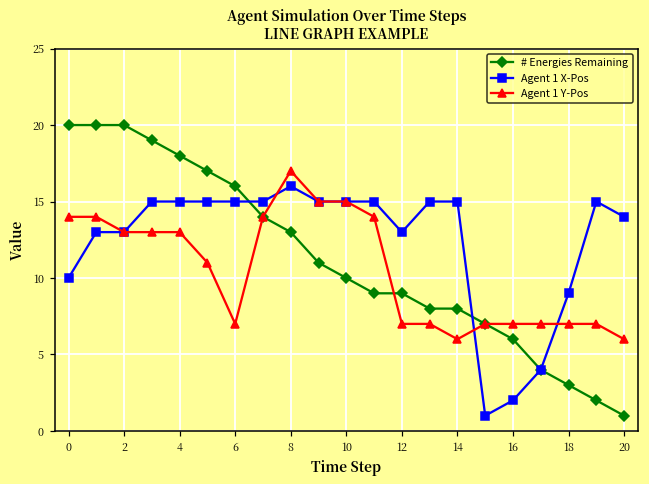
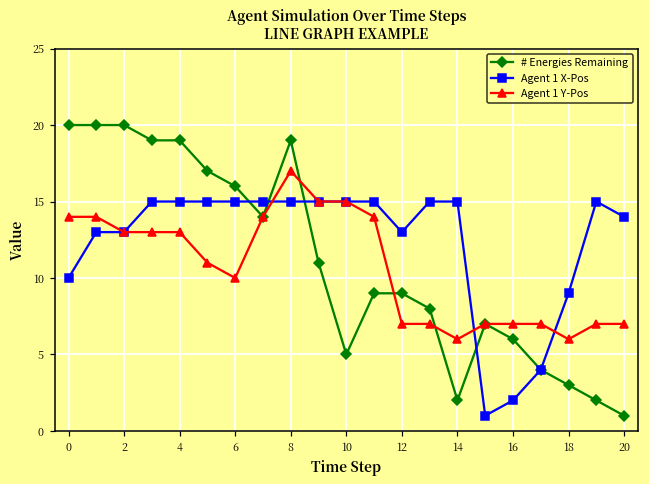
# Energies Remaining, 4: 18 -> 19
Agent 1 Y-Pos, 6: 7 -> 10
# Energies Remaining, 8: 13 -> 19
Agent 1 X-Pos, 8: 16 -> 15
# Energies Remaining, 10: 10 -> 5
# Energies Remaining, 14: 8 -> 2
Agent 1 Y-Pos, 18: 7 -> 6
Agent 1 Y-Pos, 20: 6 -> 7
